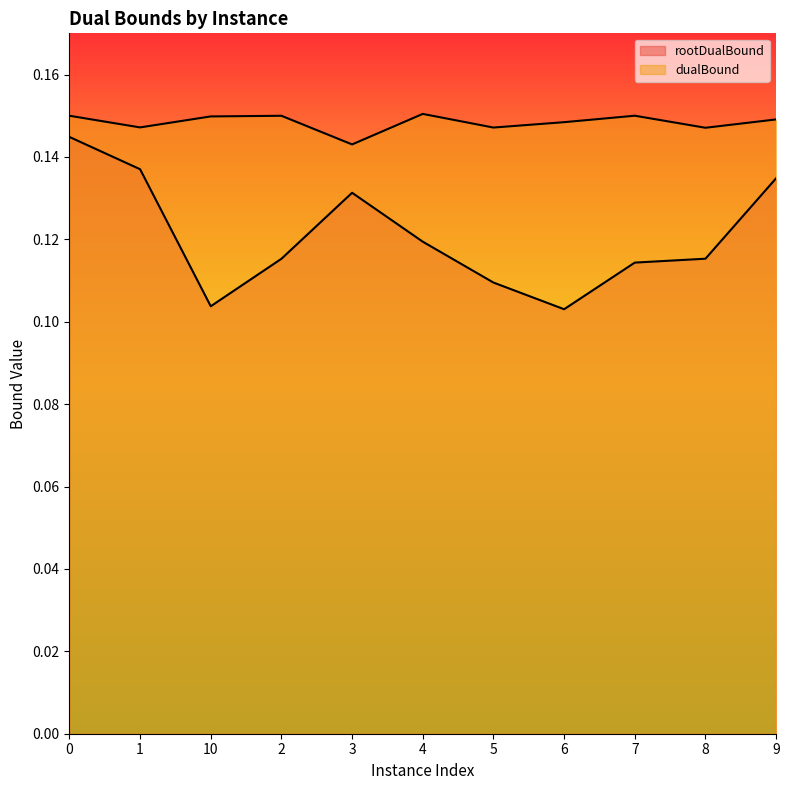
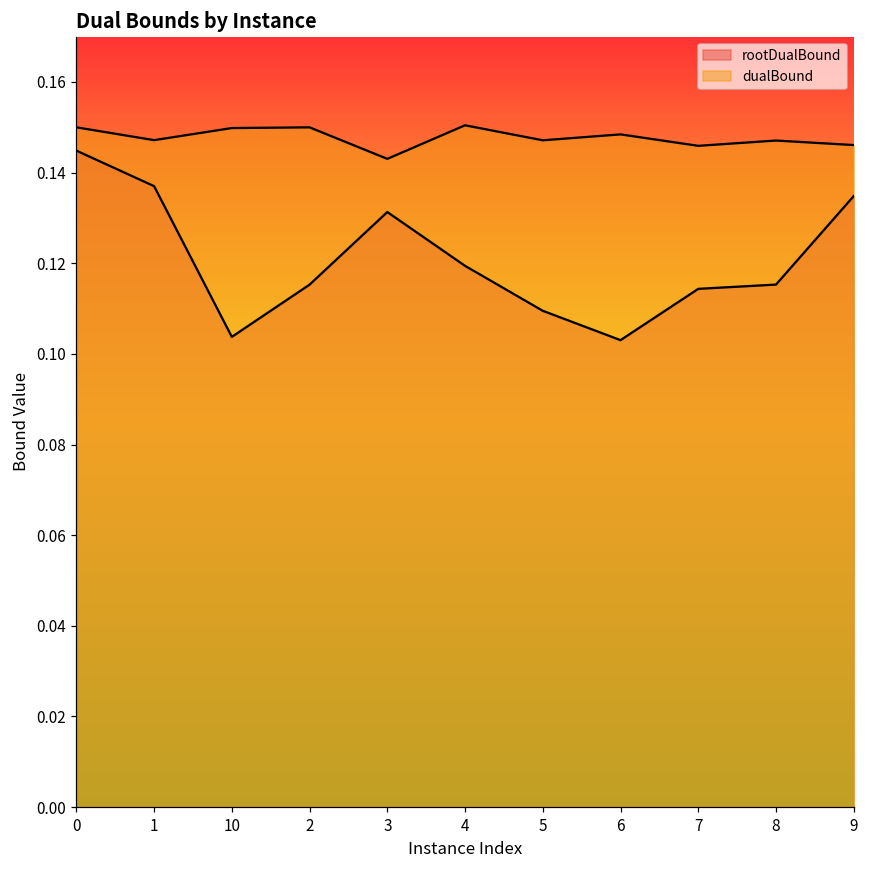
dualBound, 7: 0.150 -> 0.146
dualBound, 9: 0.149 -> 0.146
